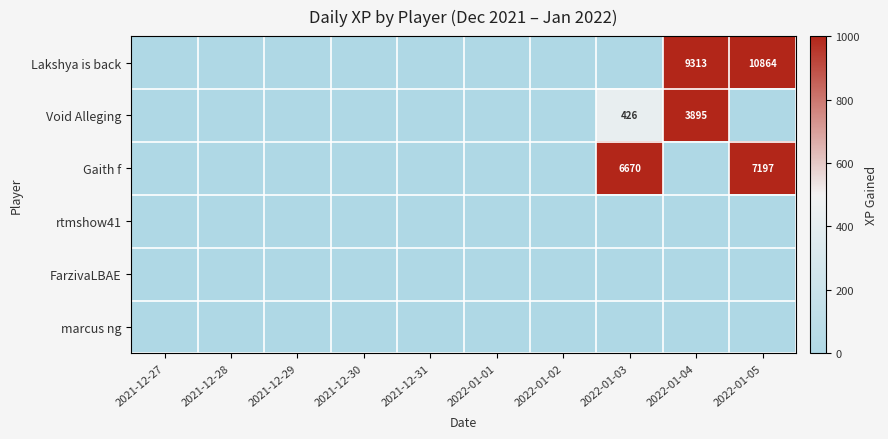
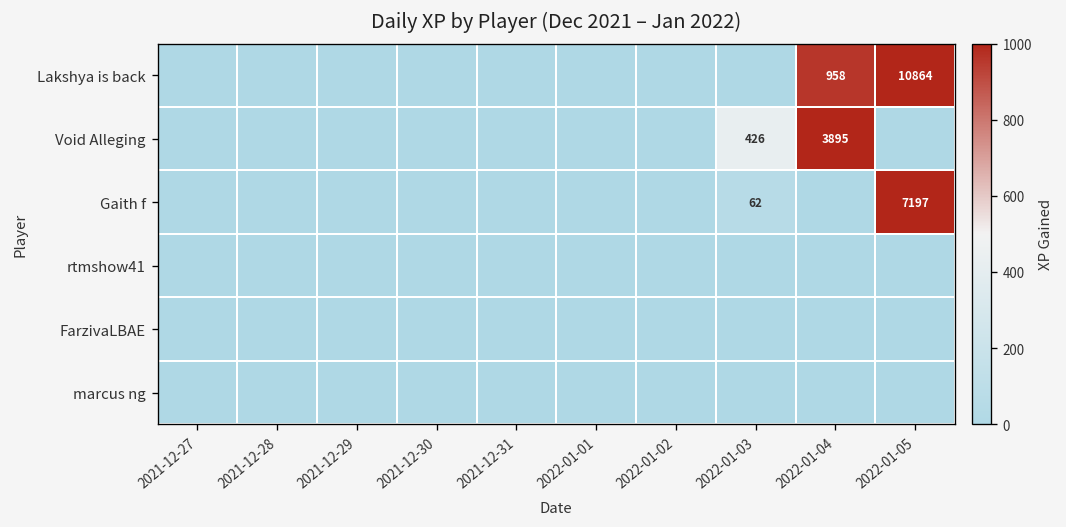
Lakshya is back, 2022-01-04: 9313 -> 958
Gaith f, 2022-01-03: 6670 -> 62
